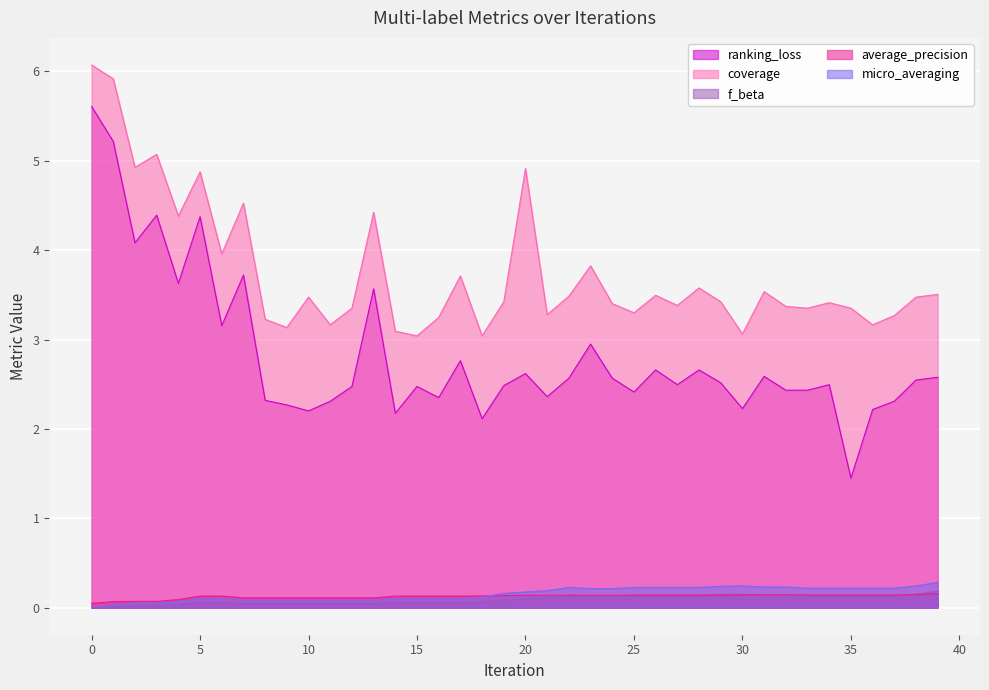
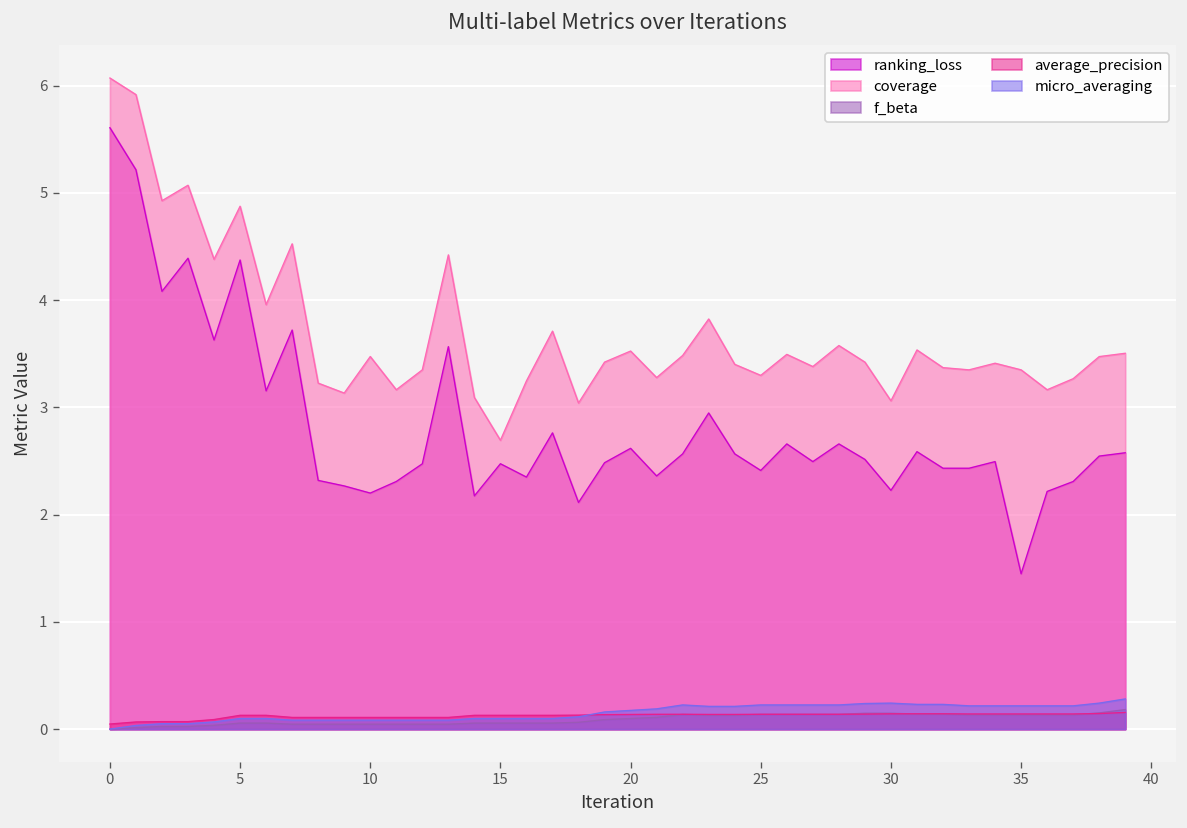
coverage, 15: 3.0 -> 2.7
coverage, 20: 4.9 -> 3.5
